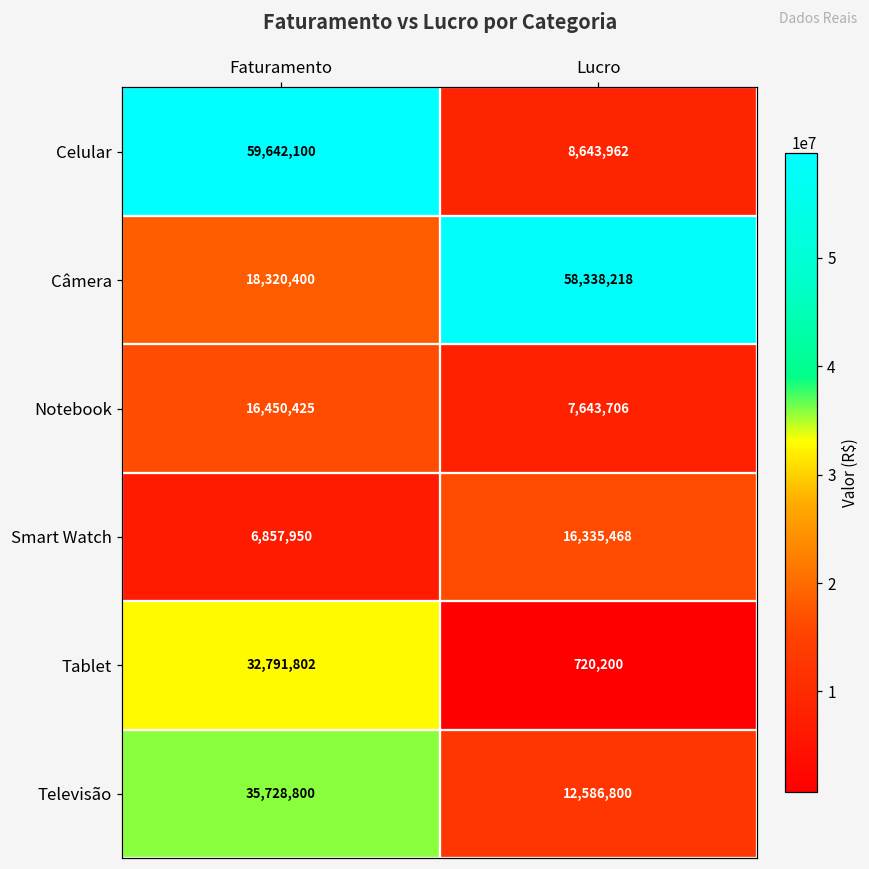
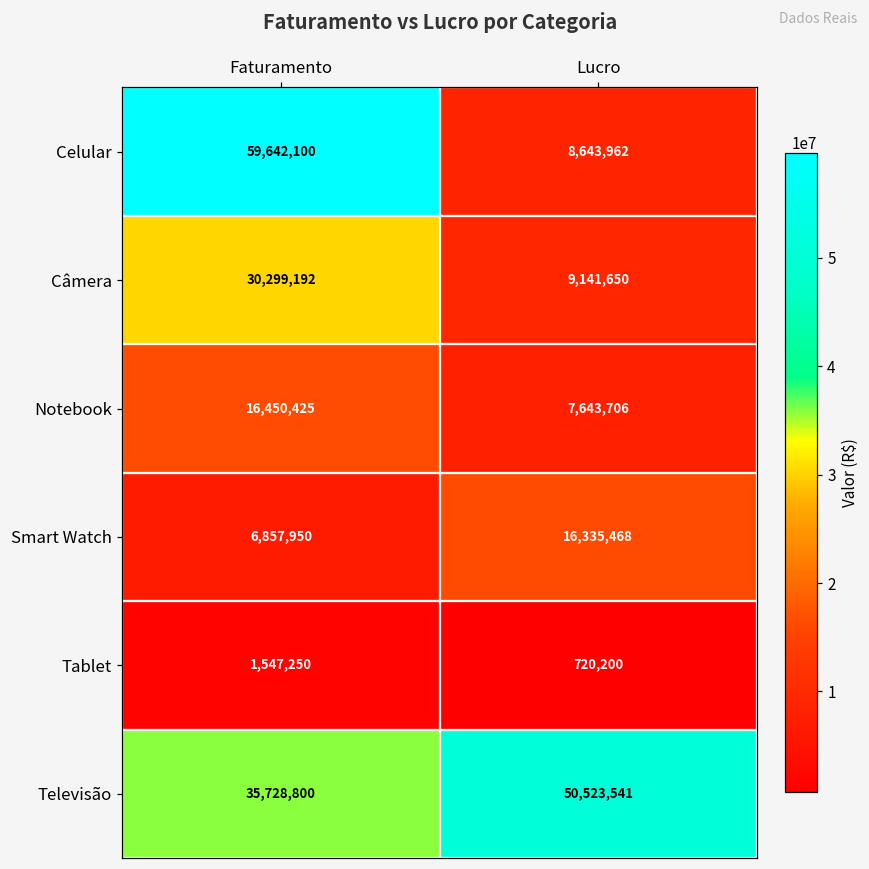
Câmera, Faturamento: 18,320,400 -> 30,299,192
Câmera, Lucro: 58,338,218 -> 9,141,650
Tablet, Faturamento: 32,791,802 -> 1,547,250
Televisão, Lucro: 12,586,800 -> 50,523,541
